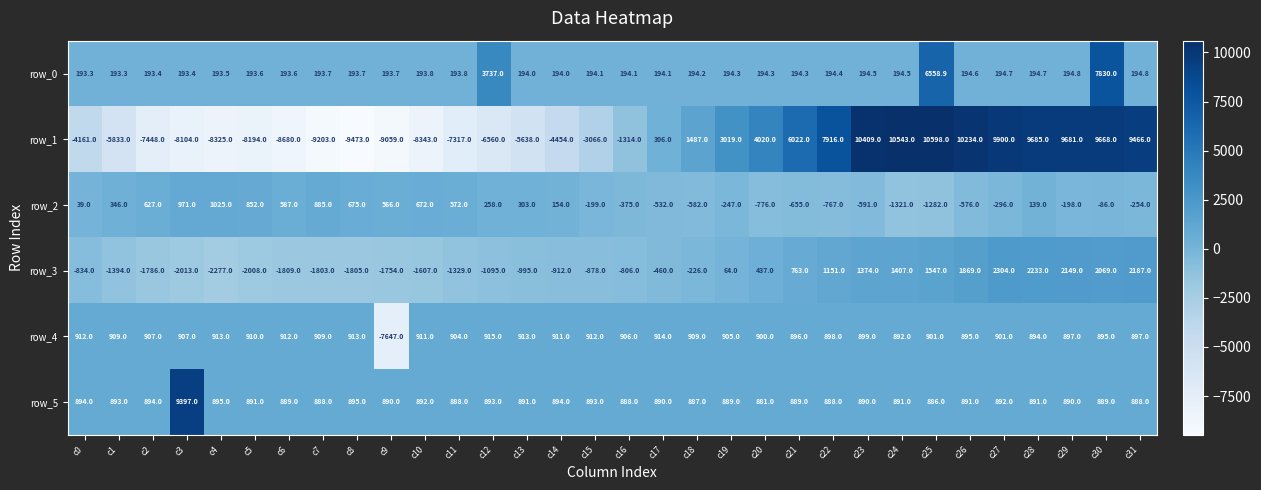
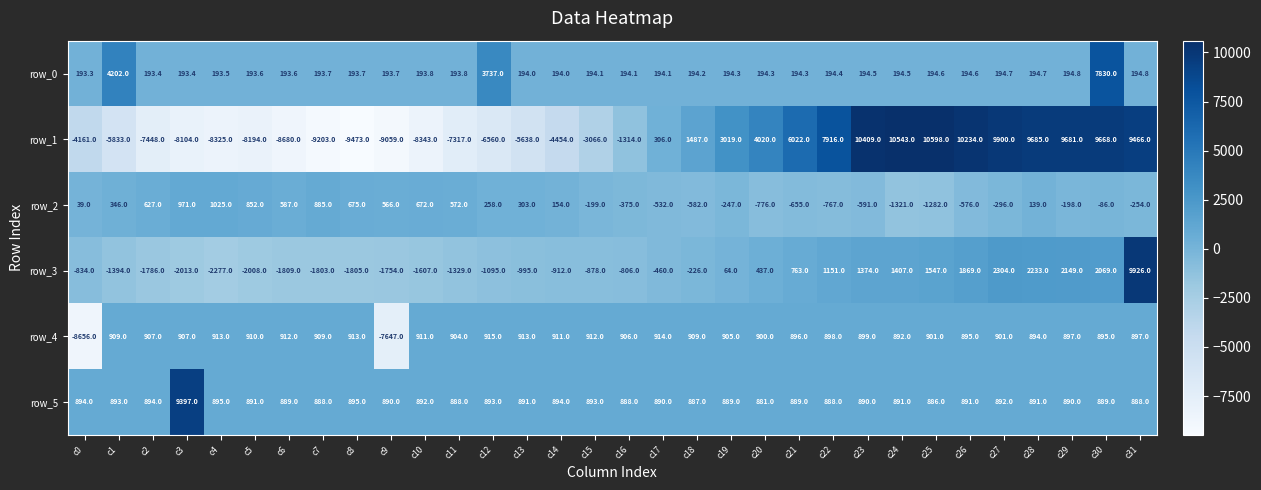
row_0, c1: 193.3 -> 4202.0
row_0, c25: 6558.9 -> 194.6
row_3, c31: 2187.0 -> 9926.0
row_4, c0: 912.0 -> -8656.0
